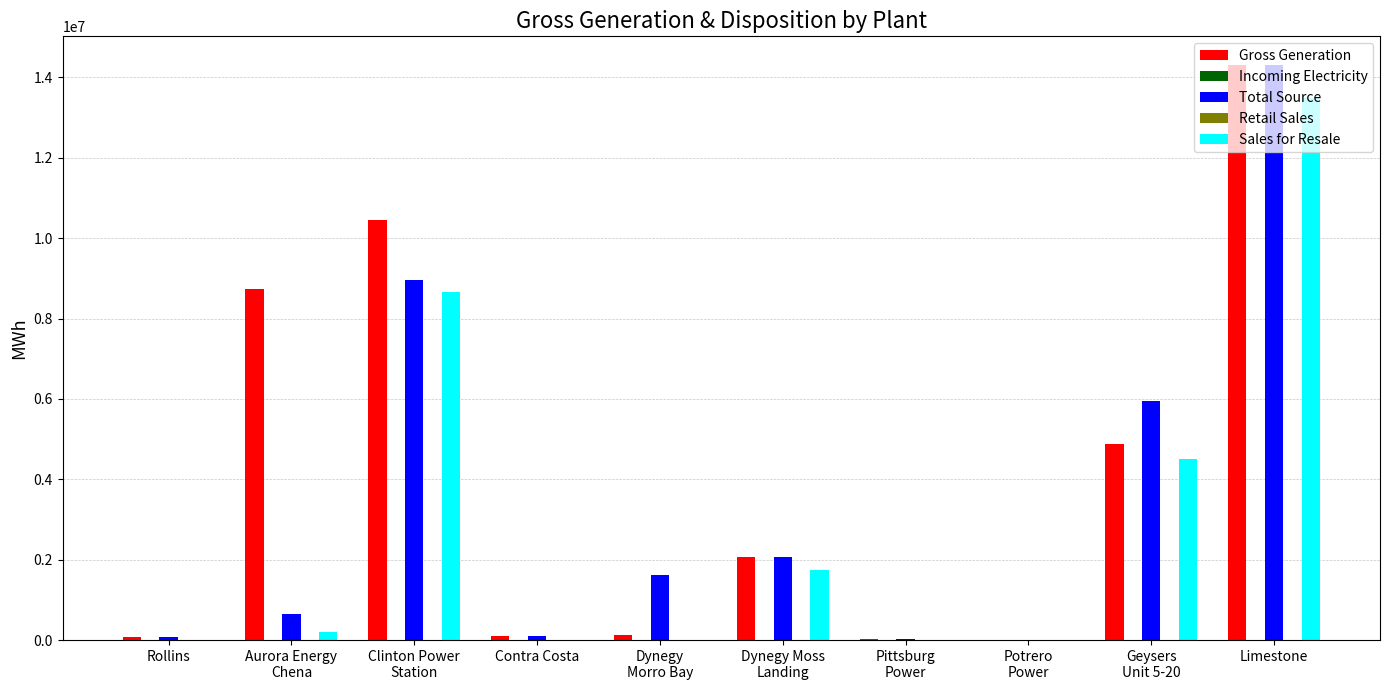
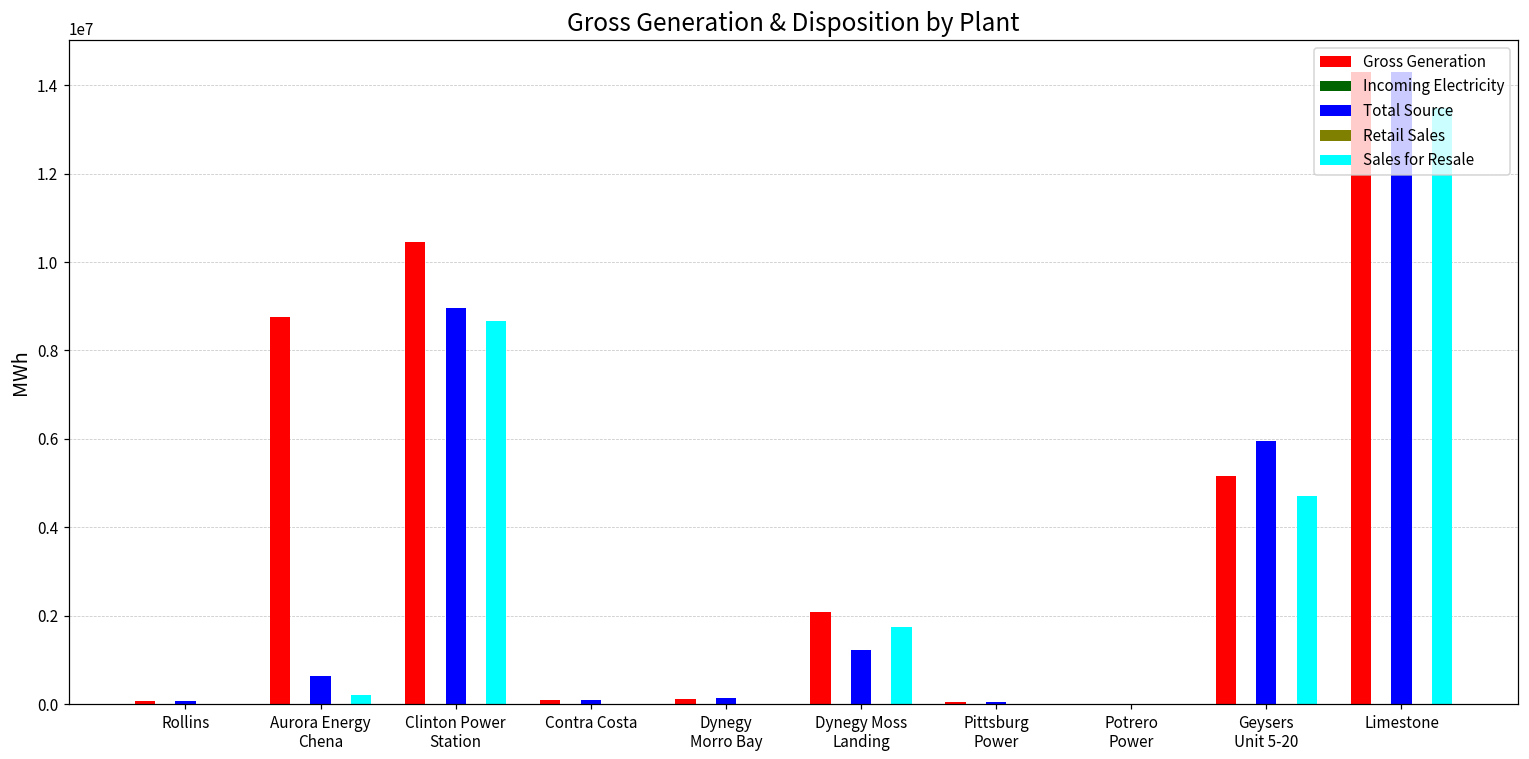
Total Source, Dynegy Morro Bay: 1600000 -> 100000
Total Source, Dynegy Moss Landing: 2100000 -> 1200000
Gross Generation, Geysers Unit 5-20: 4900000 -> 5200000
Sales for Resale, Geysers Unit 5-20: 4500000 -> 4700000
